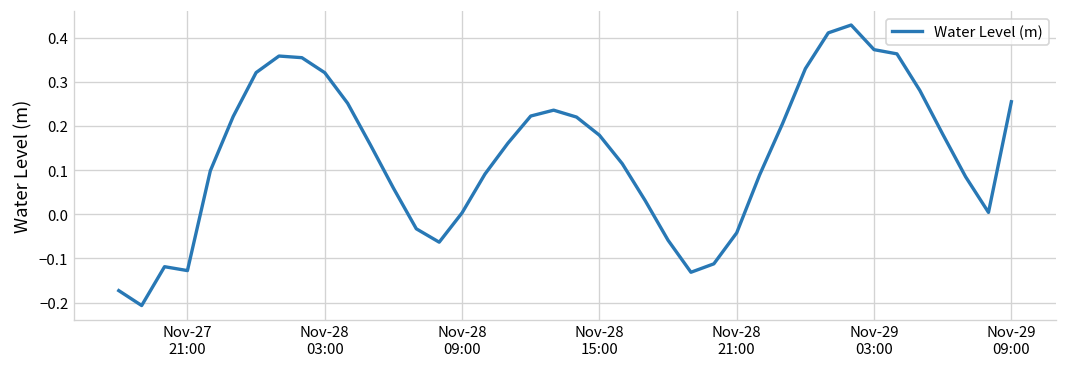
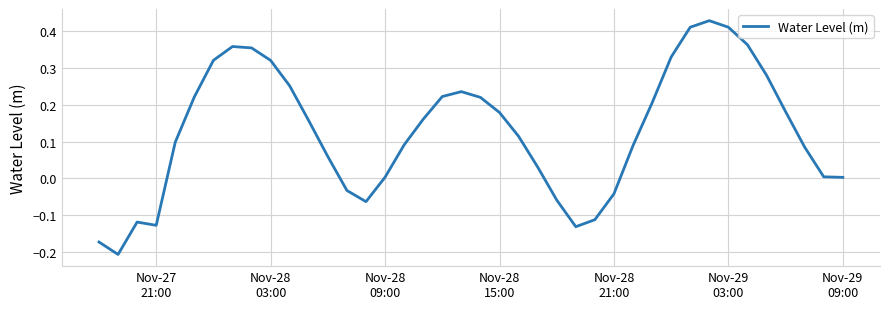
Nov-29 03:00: 0.37 -> 0.41
Nov-29 09:00: 0.25 -> 0.00
